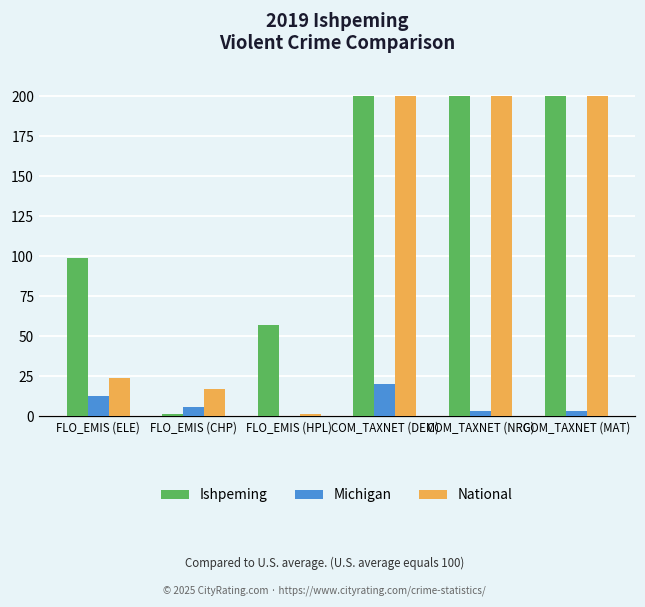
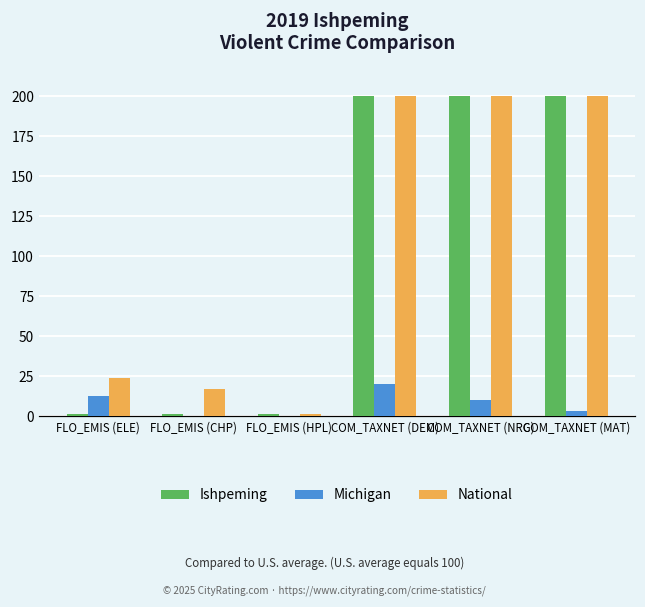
Ishpeming, FLO_EMIS (ELE): 99 -> 1
Michigan, FLO_EMIS (CHP): 6 -> 0
Ishpeming, FLO_EMIS (HPL): 57 -> 1
Michigan, COM_TAXNET (NRG): 3 -> 10
